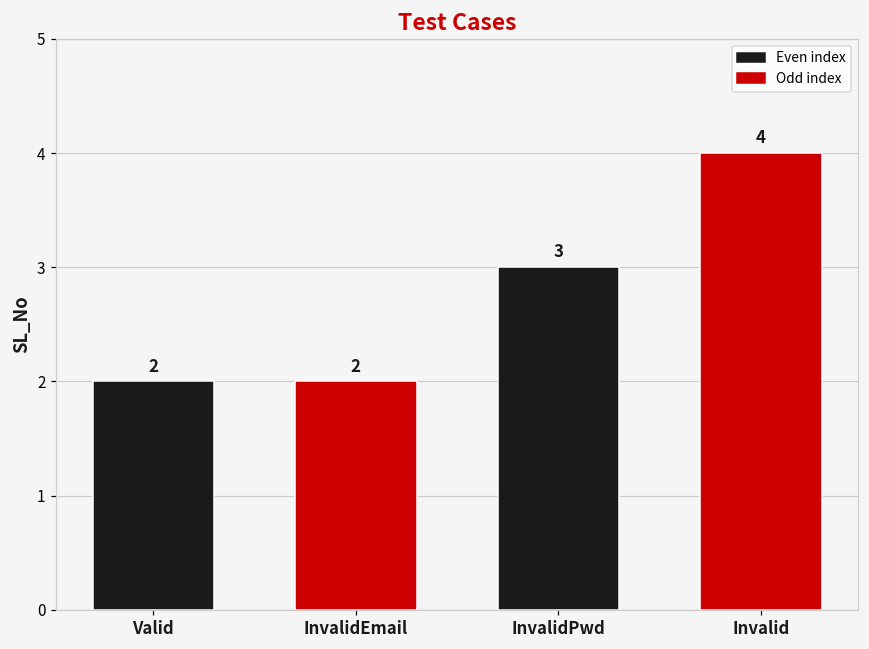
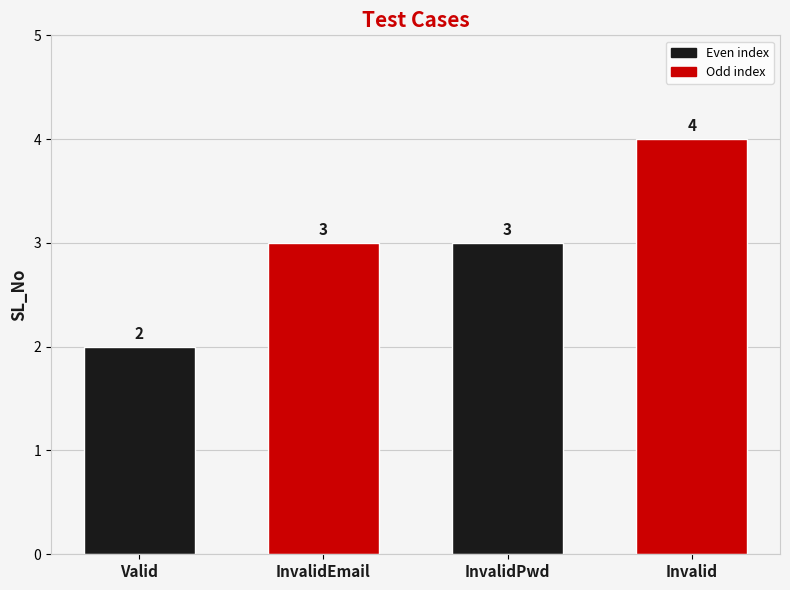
InvalidEmail: 2 -> 3
